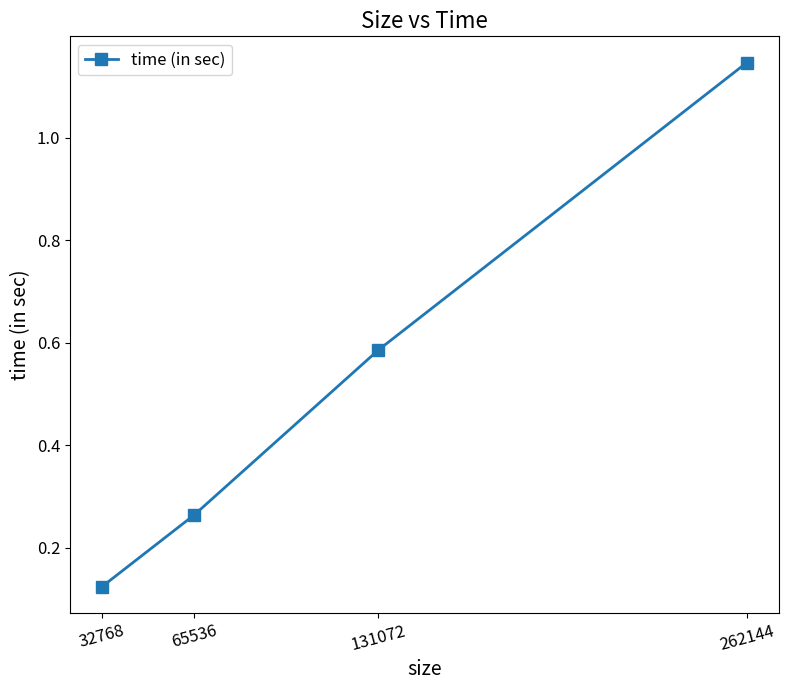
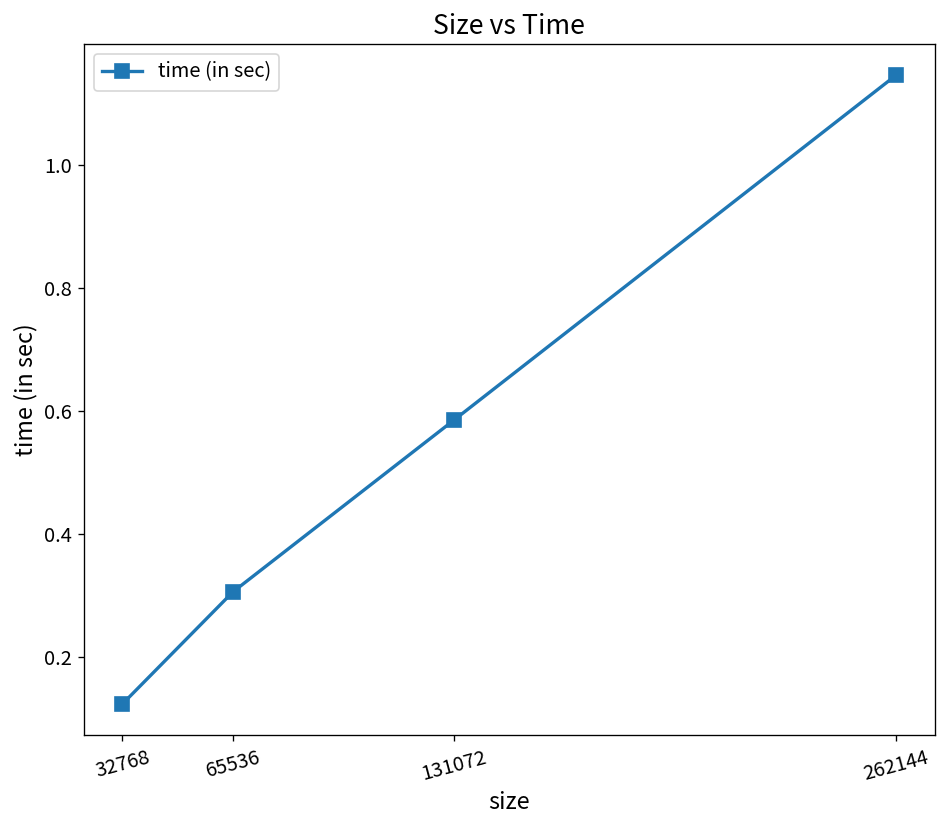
65536: 0.26 -> 0.31
